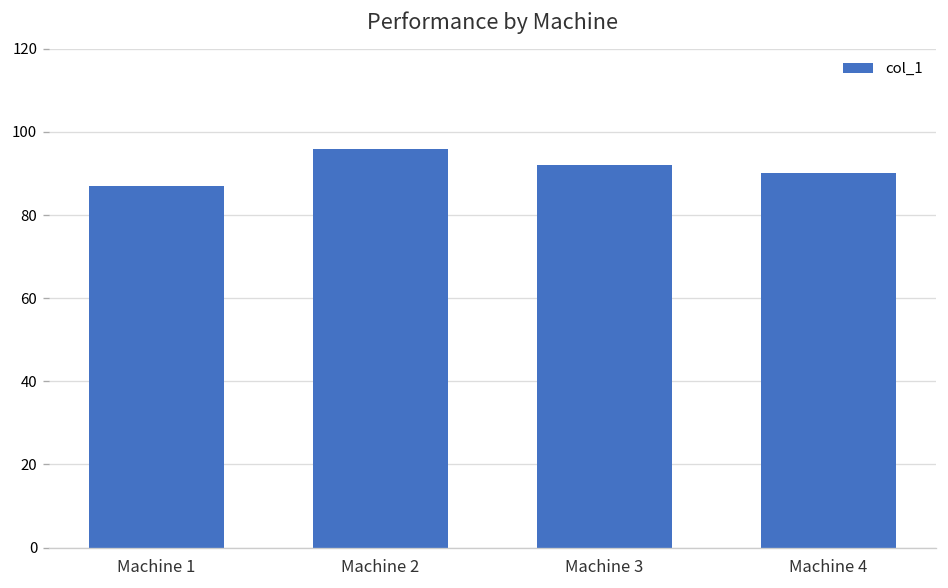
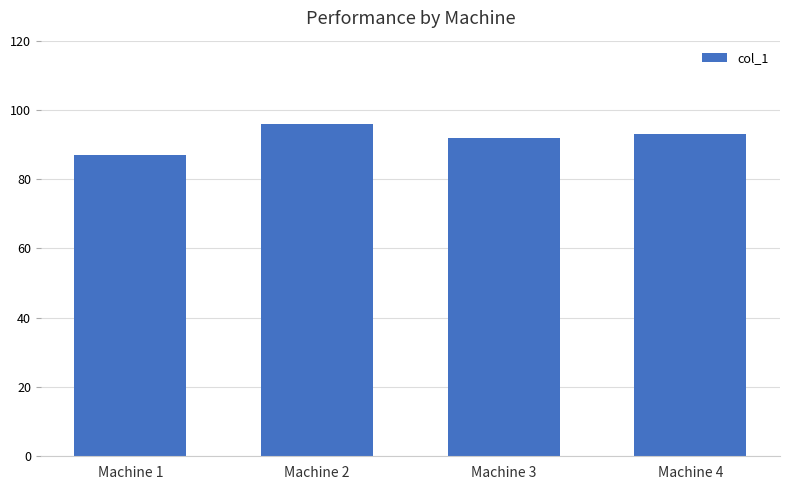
Machine 4: 90 -> 93
